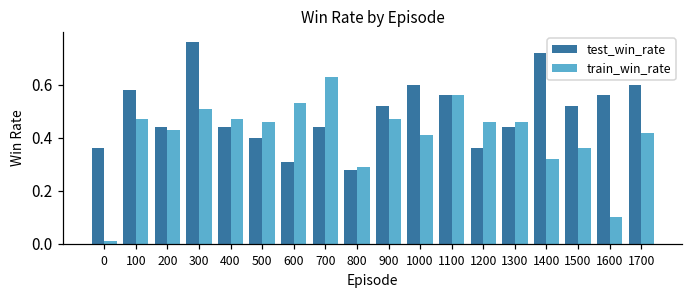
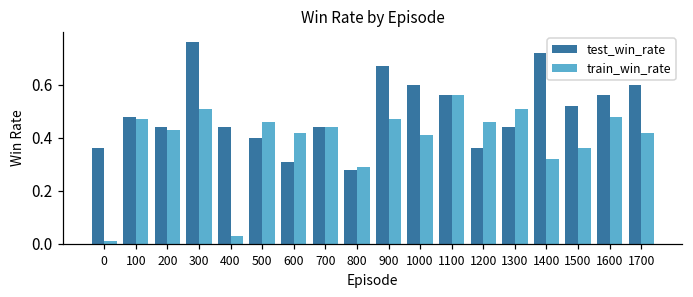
test_win_rate, 100: 0.58 -> 0.48
train_win_rate, 400: 0.47 -> 0.03
train_win_rate, 600: 0.53 -> 0.42
train_win_rate, 700: 0.63 -> 0.44
test_win_rate, 900: 0.52 -> 0.67
train_win_rate, 1300: 0.46 -> 0.51
train_win_rate, 1600: 0.10 -> 0.48
